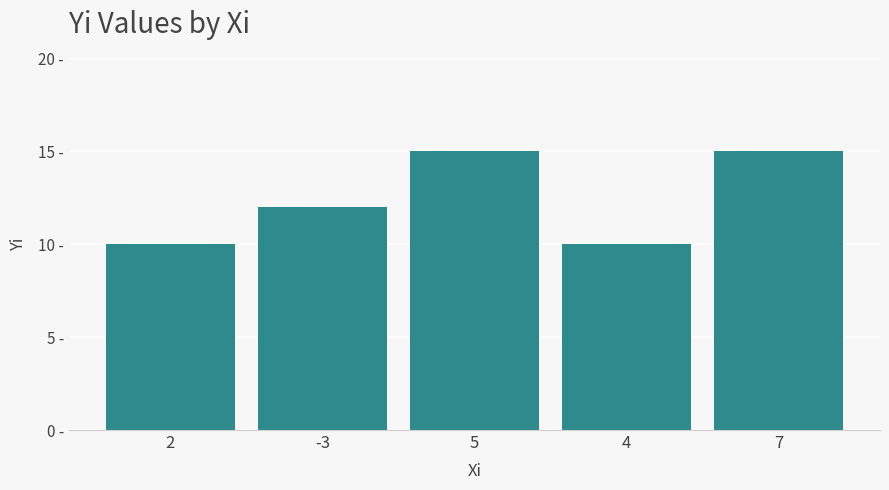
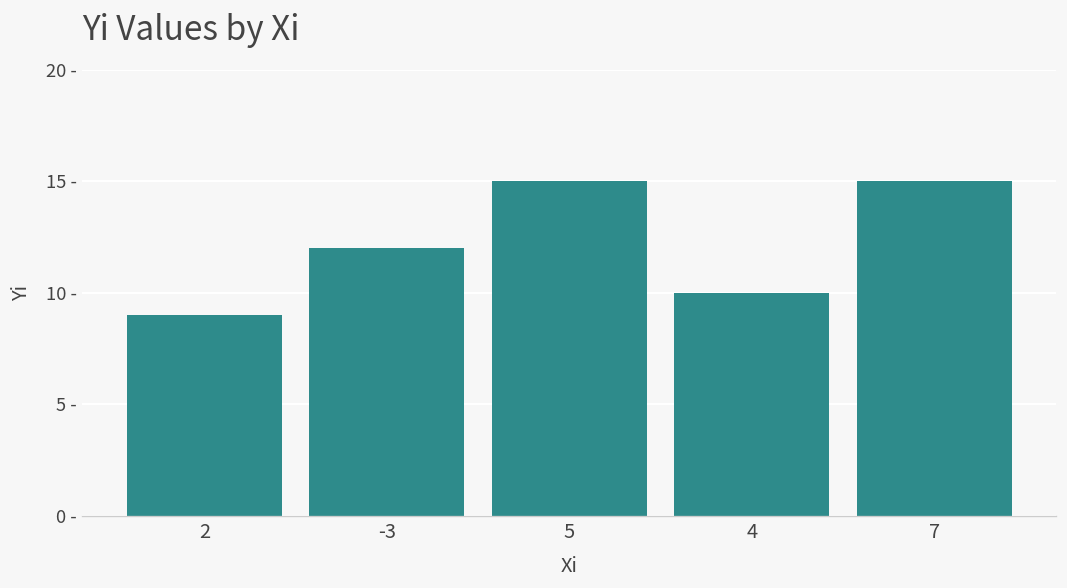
2: 10 - -> 9 -
